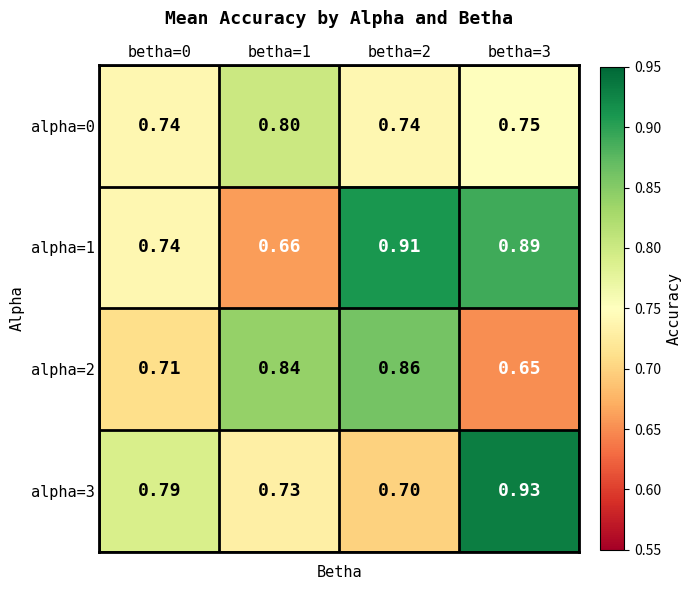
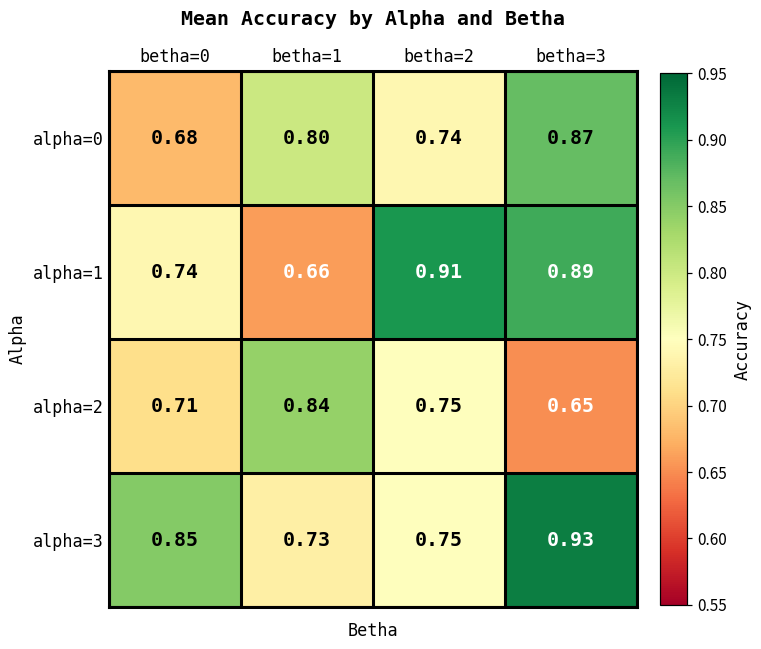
alpha=0, betha=0: 0.74 -> 0.68
alpha=0, betha=3: 0.75 -> 0.87
alpha=2, betha=2: 0.86 -> 0.75
alpha=3, betha=0: 0.79 -> 0.85
alpha=3, betha=2: 0.70 -> 0.75
